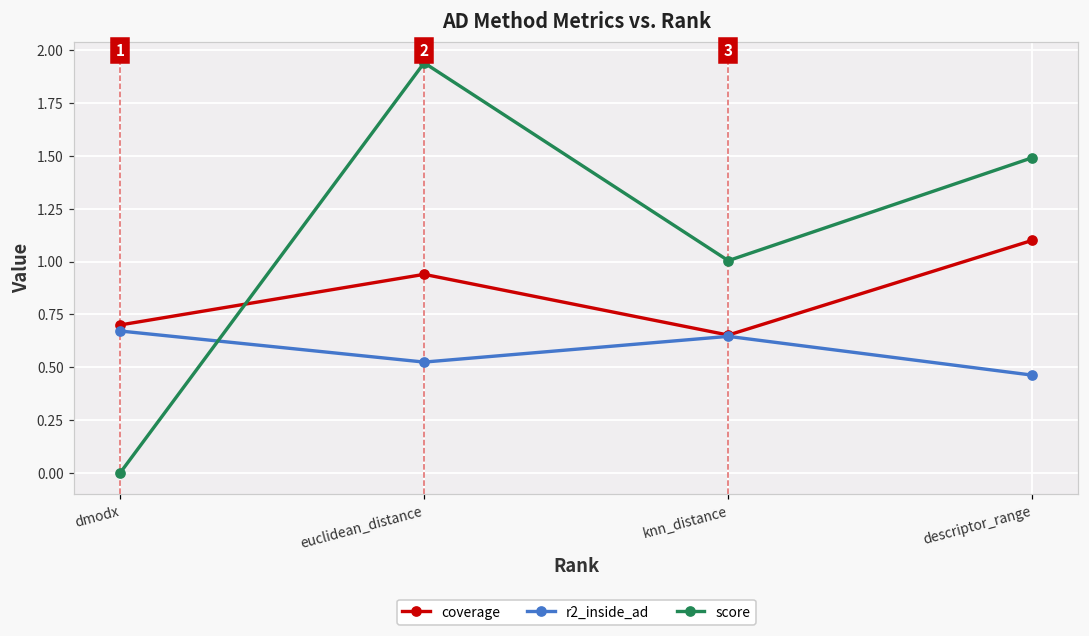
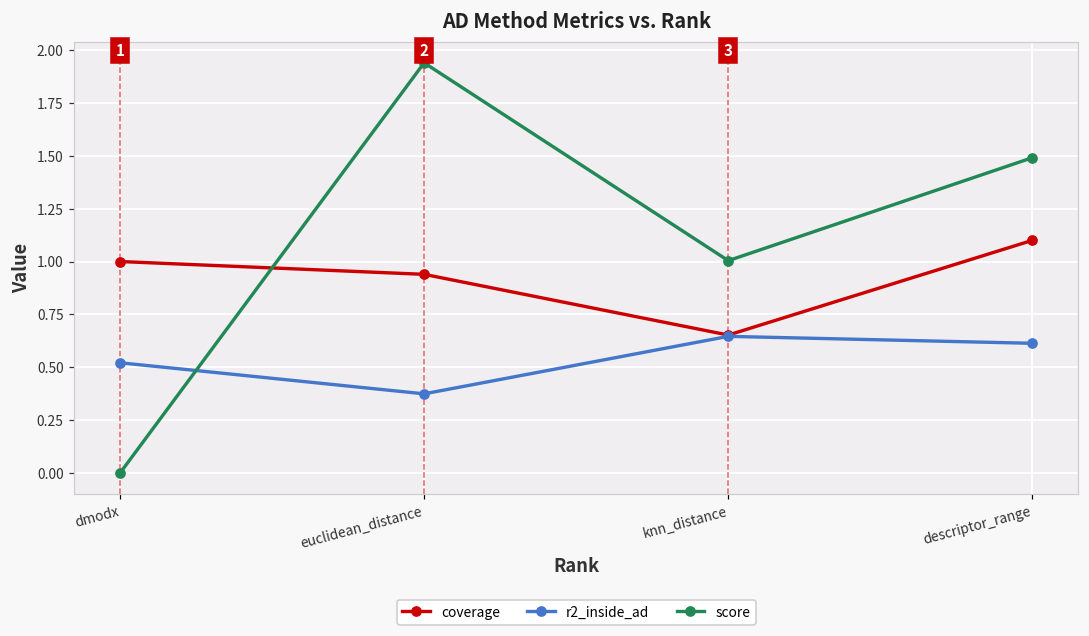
coverage, dmodx: 0.7 -> 1.0
r2_inside_ad, dmodx: 0.67 -> 0.52
r2_inside_ad, euclidean_distance: 0.52 -> 0.37
r2_inside_ad, descriptor_range: 0.46 -> 0.61
